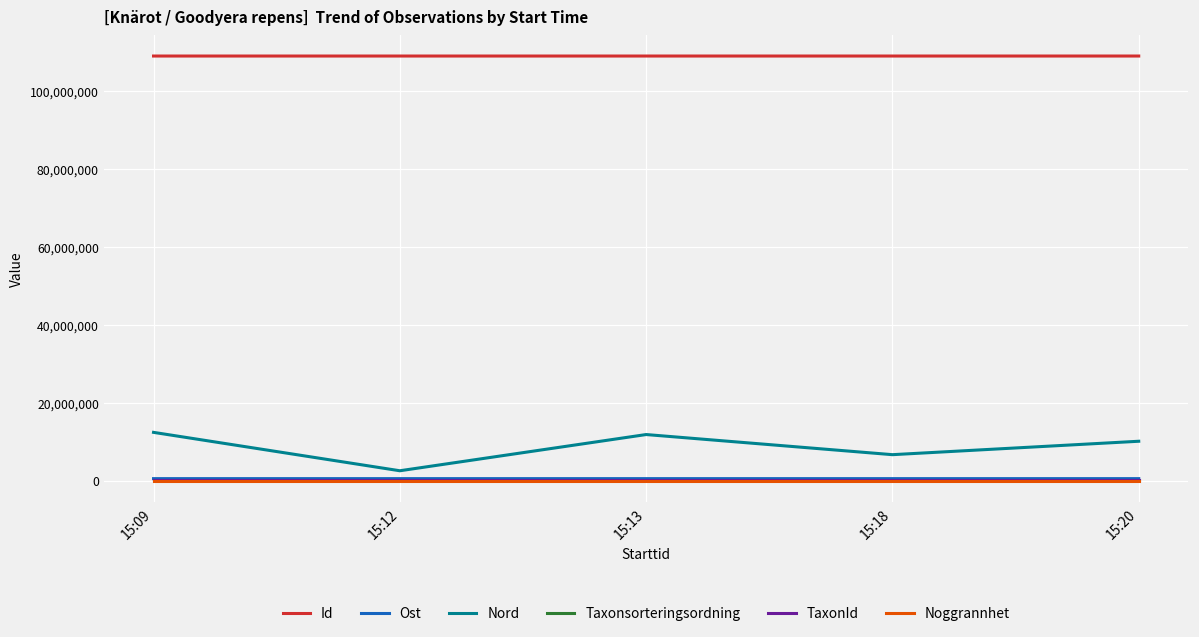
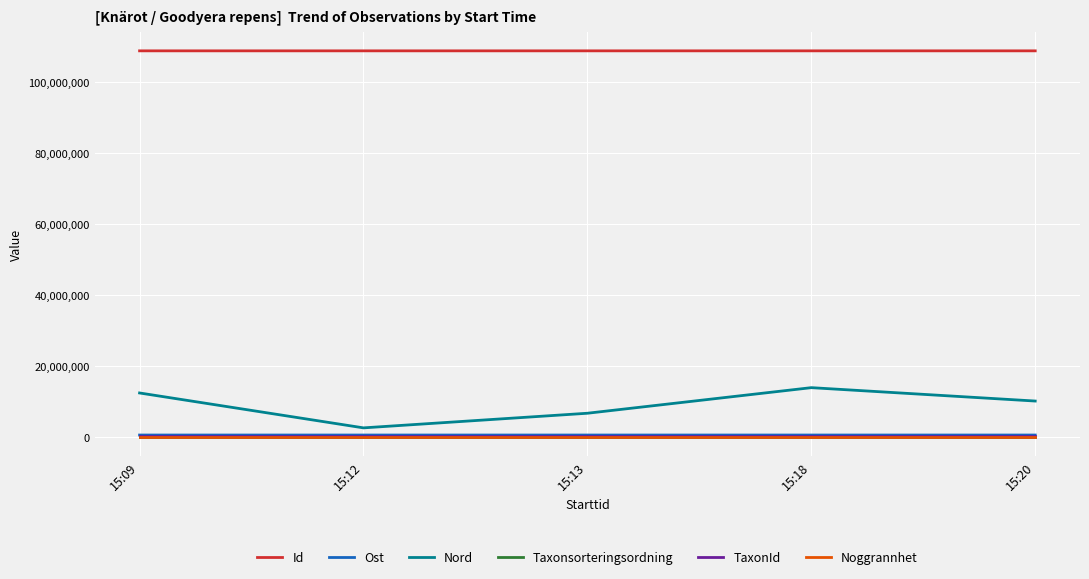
Nord, 15:13: 12,000,000 -> 7,000,000
Nord, 15:18: 7,000,000 -> 14,000,000
